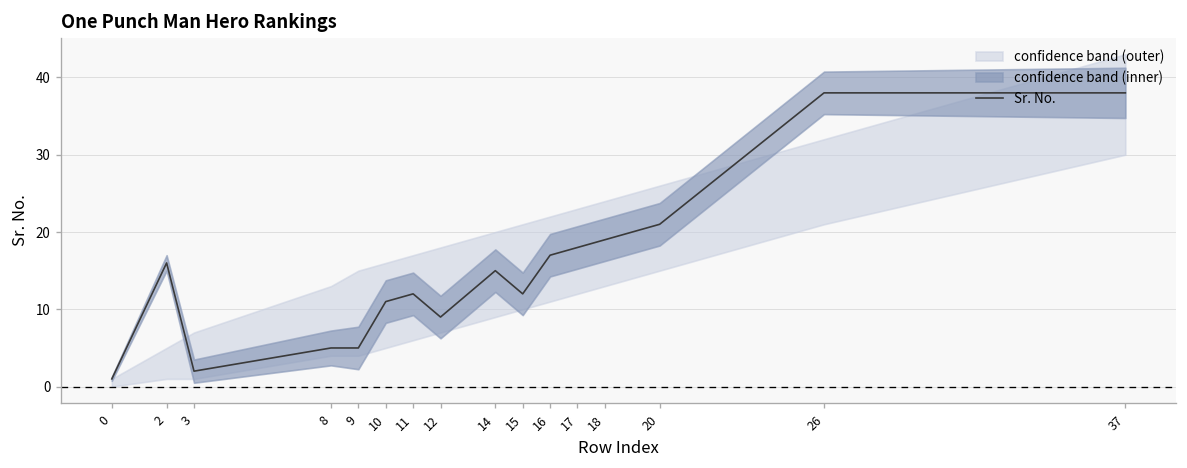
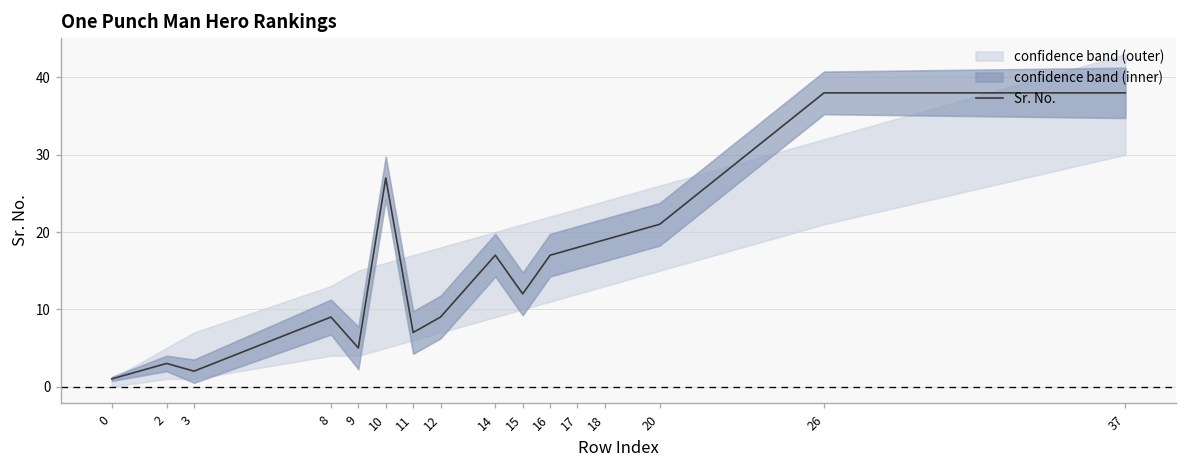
Sr. No., 2: 16 -> 3
Sr. No., 8: 5 -> 9
Sr. No., 10: 11 -> 27
Sr. No., 11: 12 -> 7
Sr. No., 14: 15 -> 17
